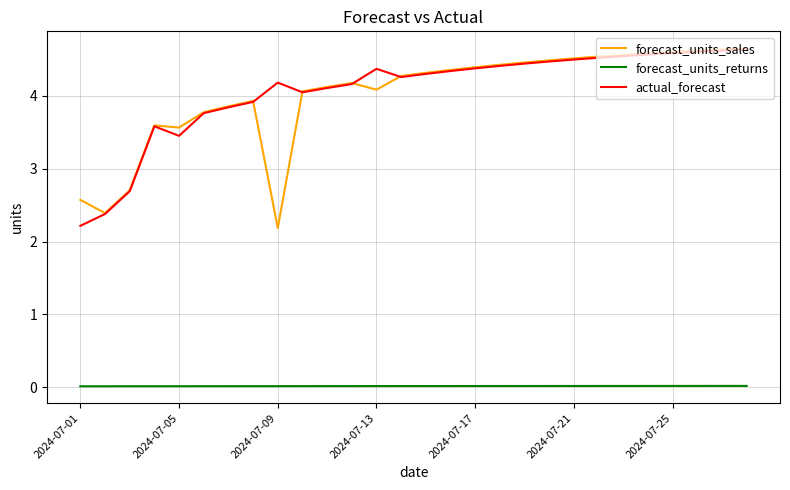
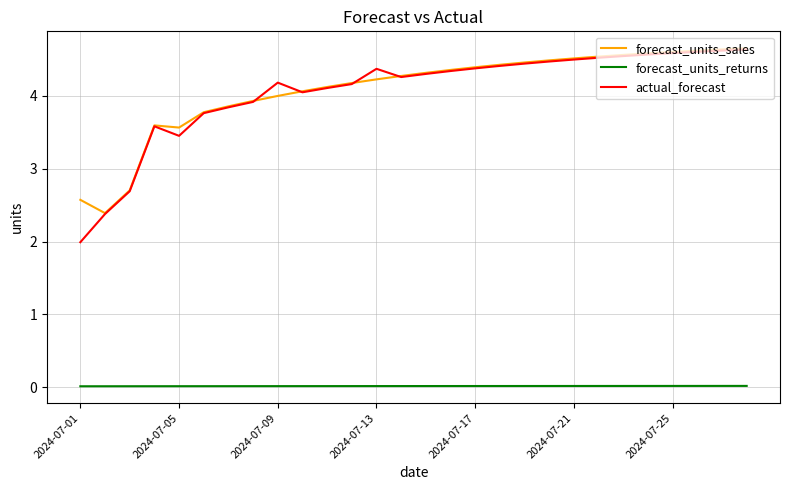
actual_forecast, 2024-07-01: 2.2 -> 2.0
forecast_units_sales, 2024-07-09: 2.2 -> 4.0
forecast_units_sales, 2024-07-13: 4.1 -> 4.2
